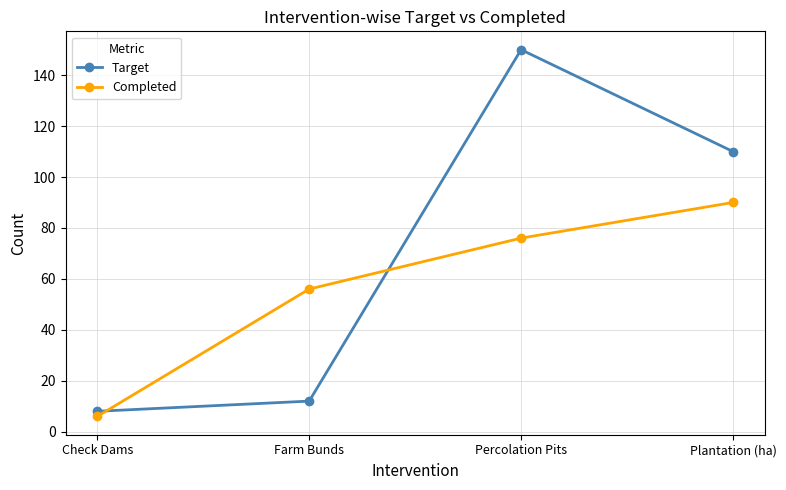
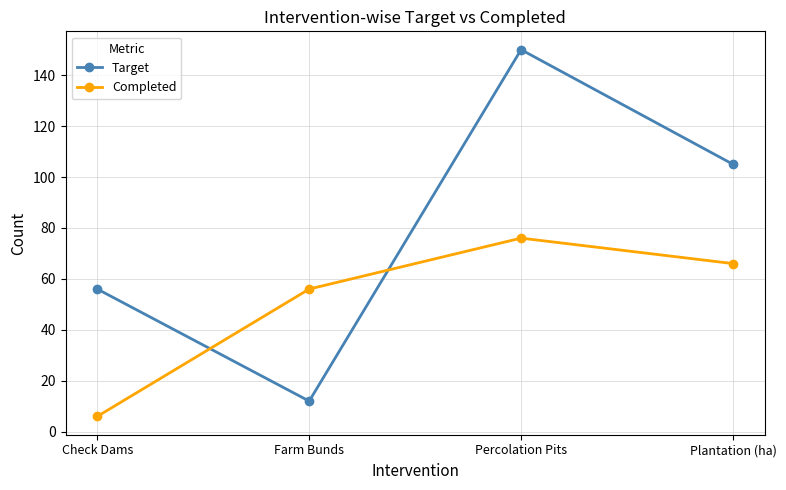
Target, Check Dams: 8 -> 56
Target, Plantation (ha): 110 -> 105
Completed, Plantation (ha): 90 -> 66
